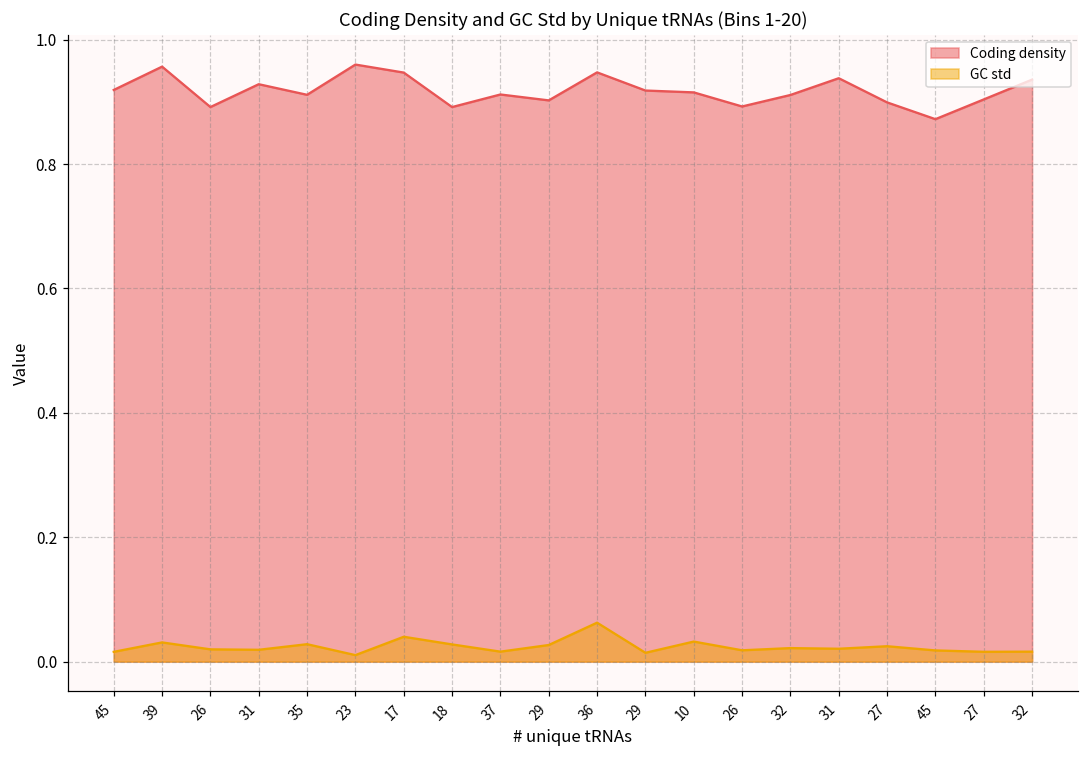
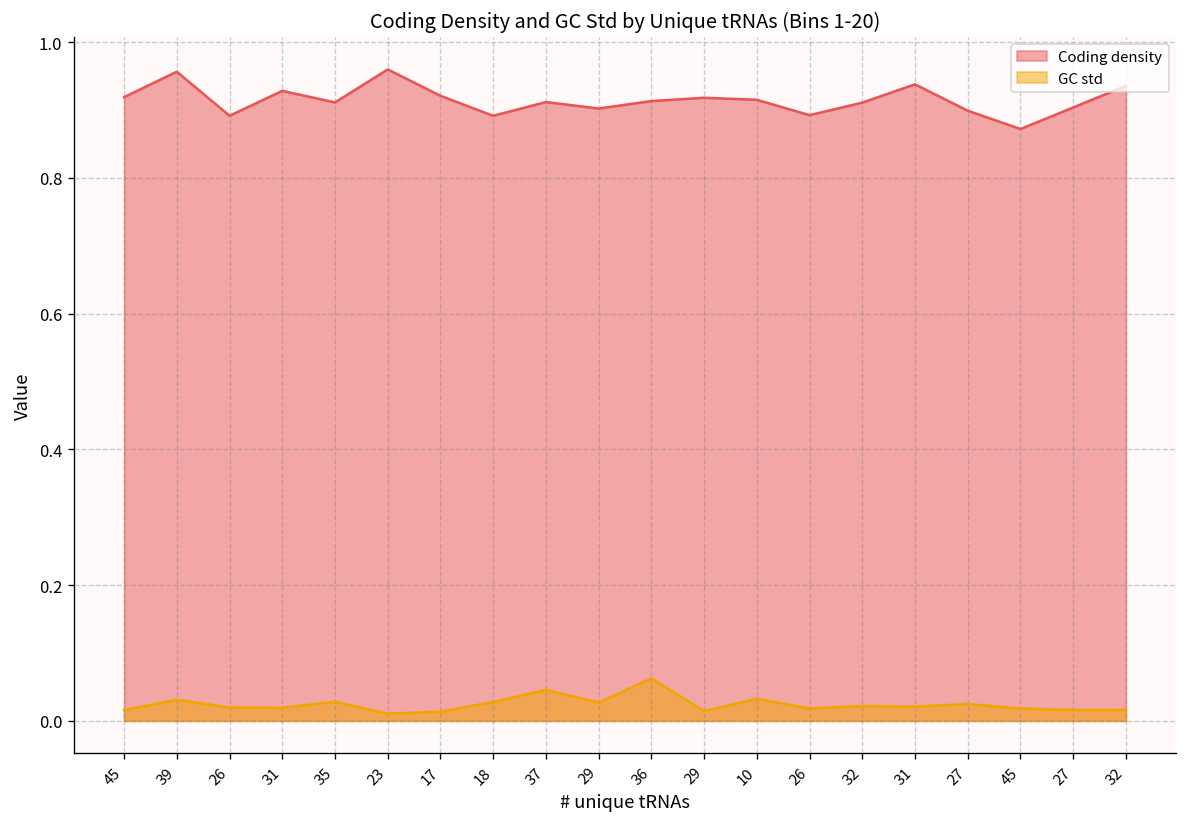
Coding density, 17: 0.95 -> 0.92
GC std, 17: 0.04 -> 0.01
GC std, 37: 0.02 -> 0.05
Coding density, 36: 0.95 -> 0.91
